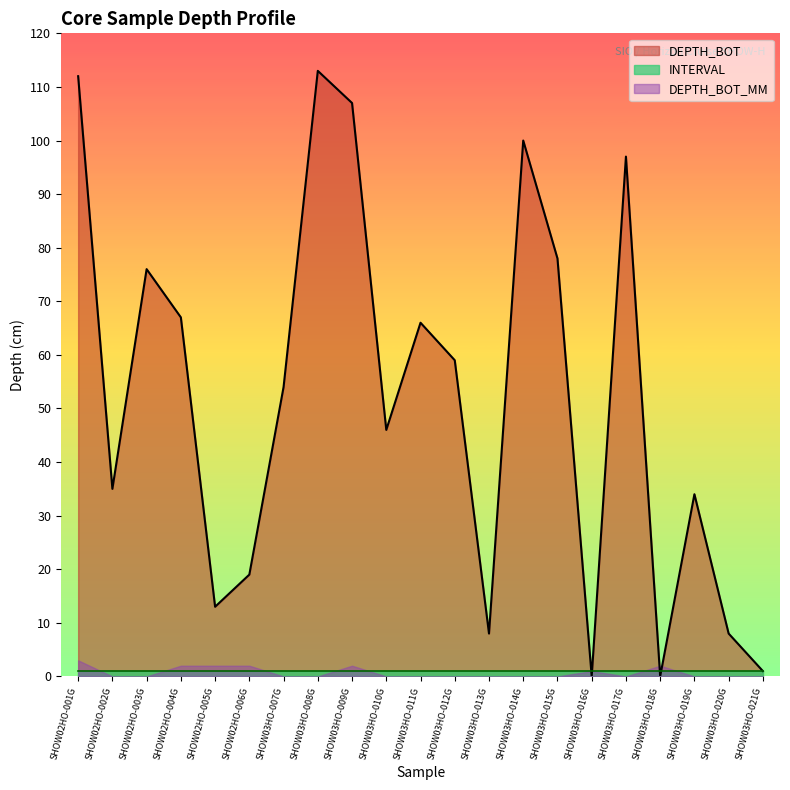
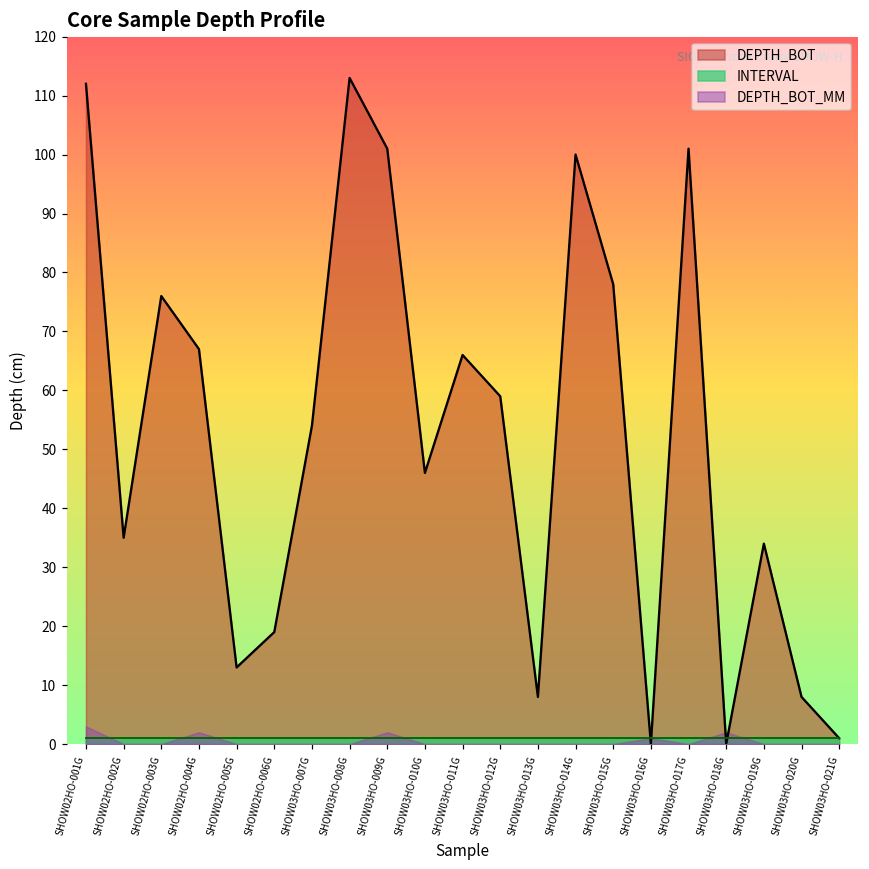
DEPTH_BOT_MM, SHOW02HO-005G: 2 -> 0
DEPTH_BOT_MM, SHOW02HO-006G: 2 -> 0
DEPTH_BOT, SHOW03HO-009G: 107 -> 101
DEPTH_BOT, SHOW03HO-017G: 97 -> 101
